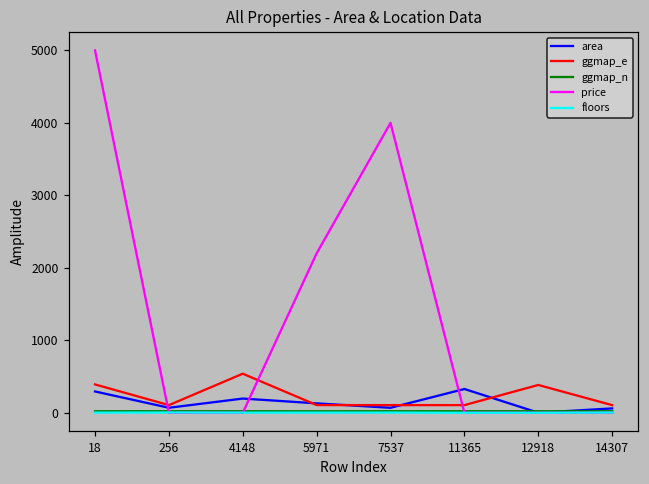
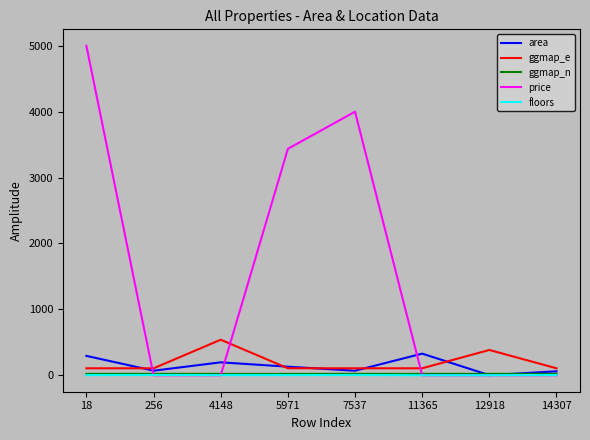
ggmap_e, 18: 400 -> 100
price, 5971: 2200 -> 3400
